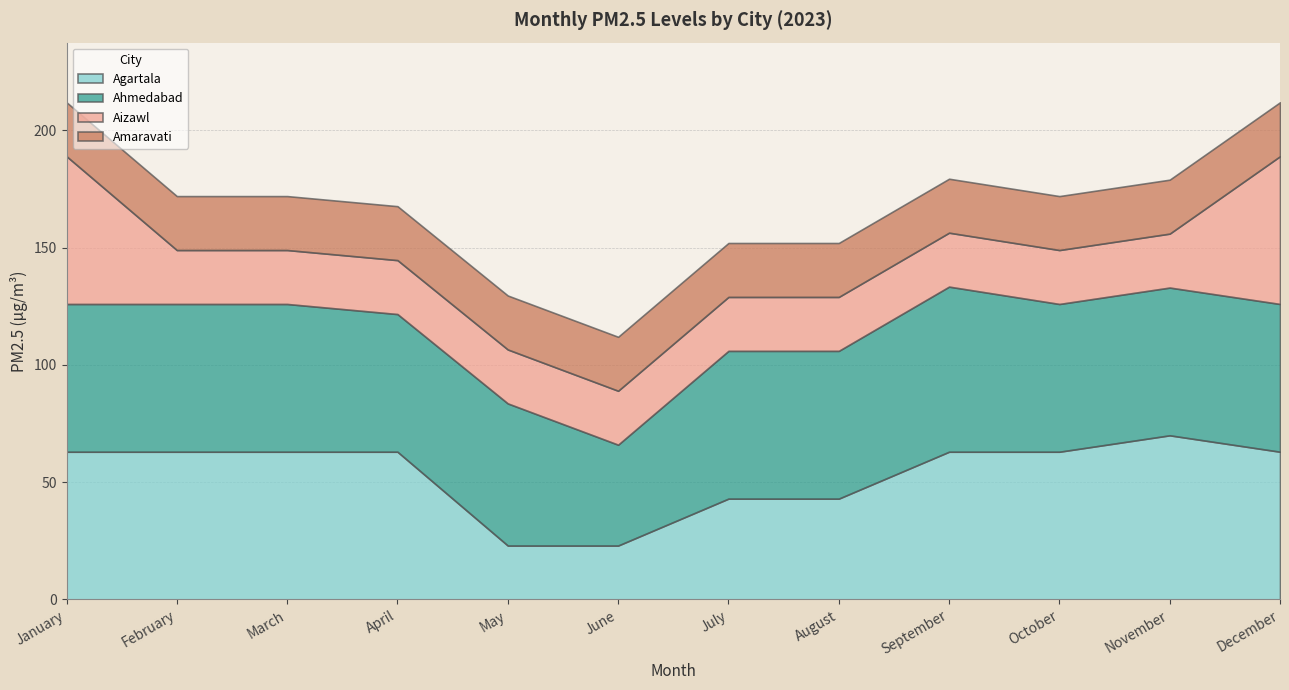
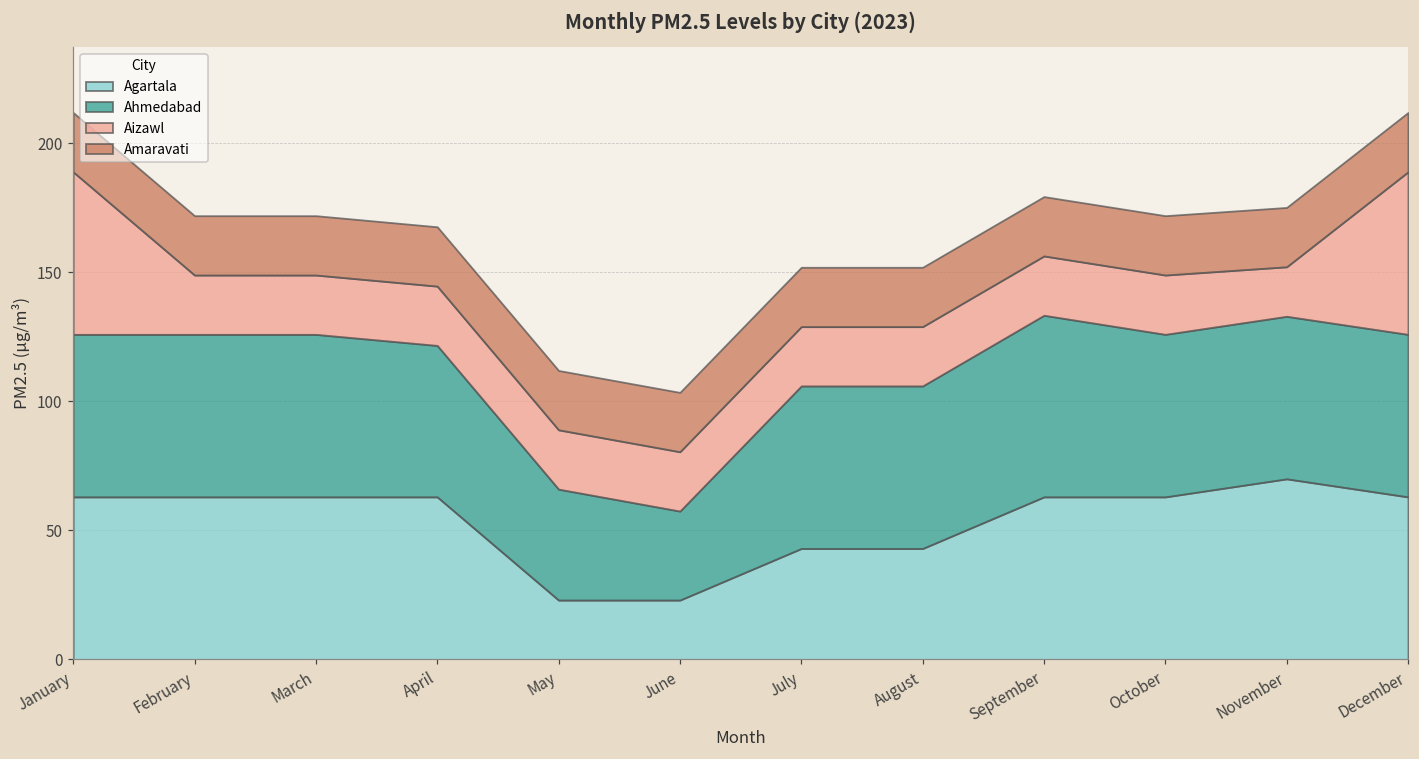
Ahmedabad, May: 61 -> 43
Ahmedabad, June: 43 -> 35
Aizawl, November: 23 -> 19
